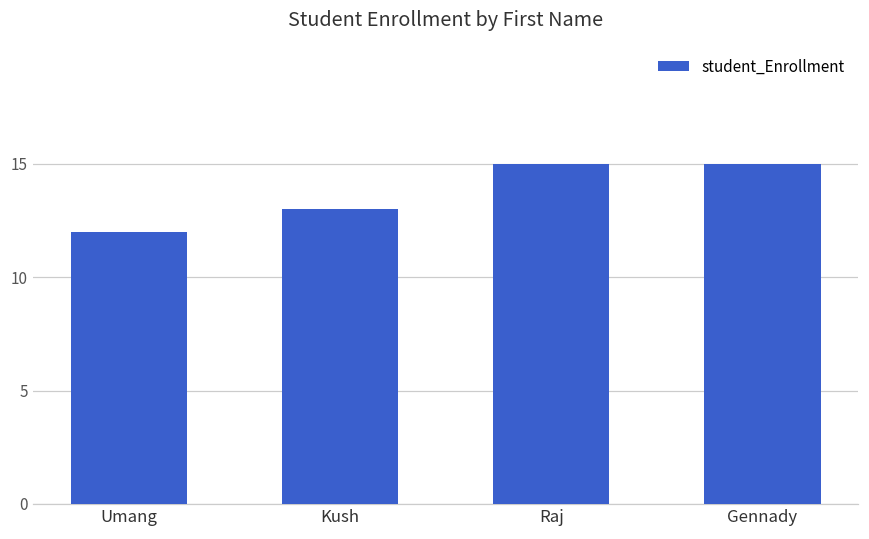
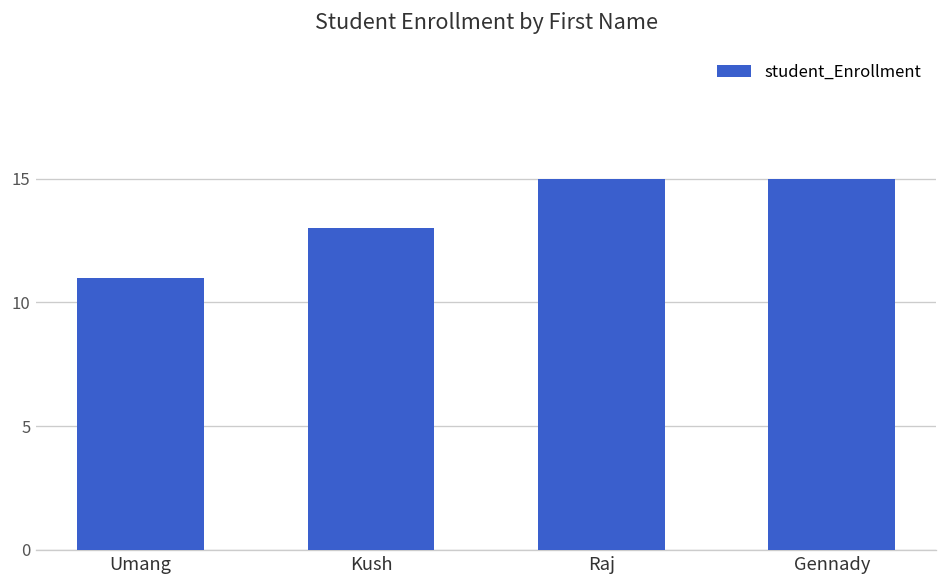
Umang: 12 -> 11
